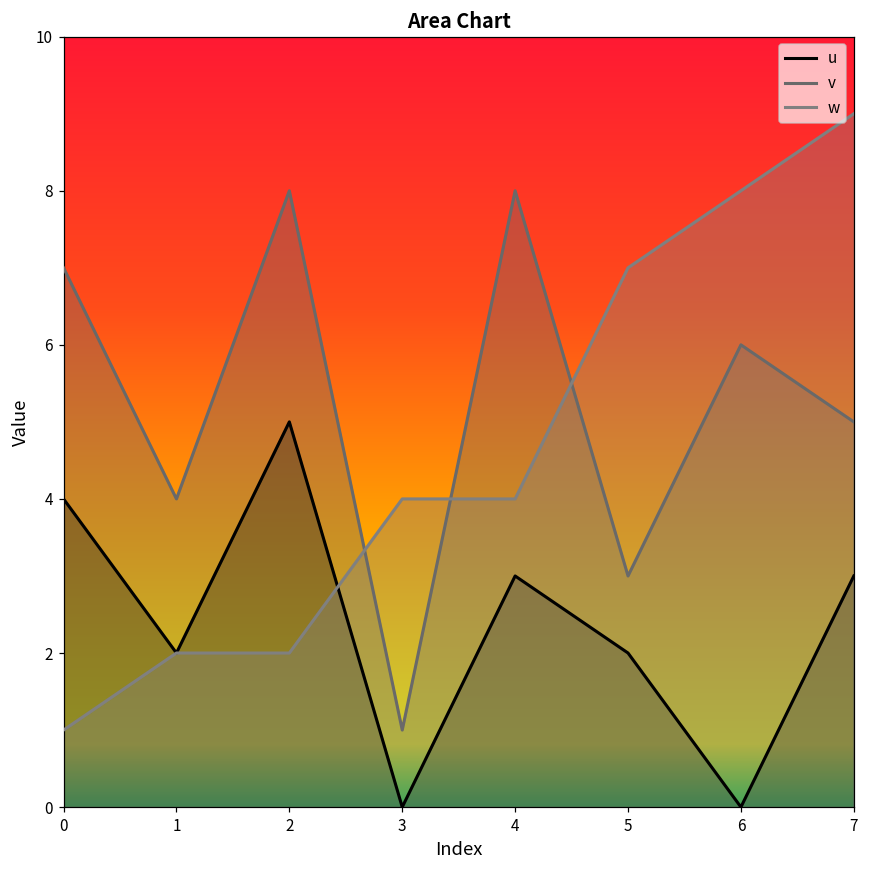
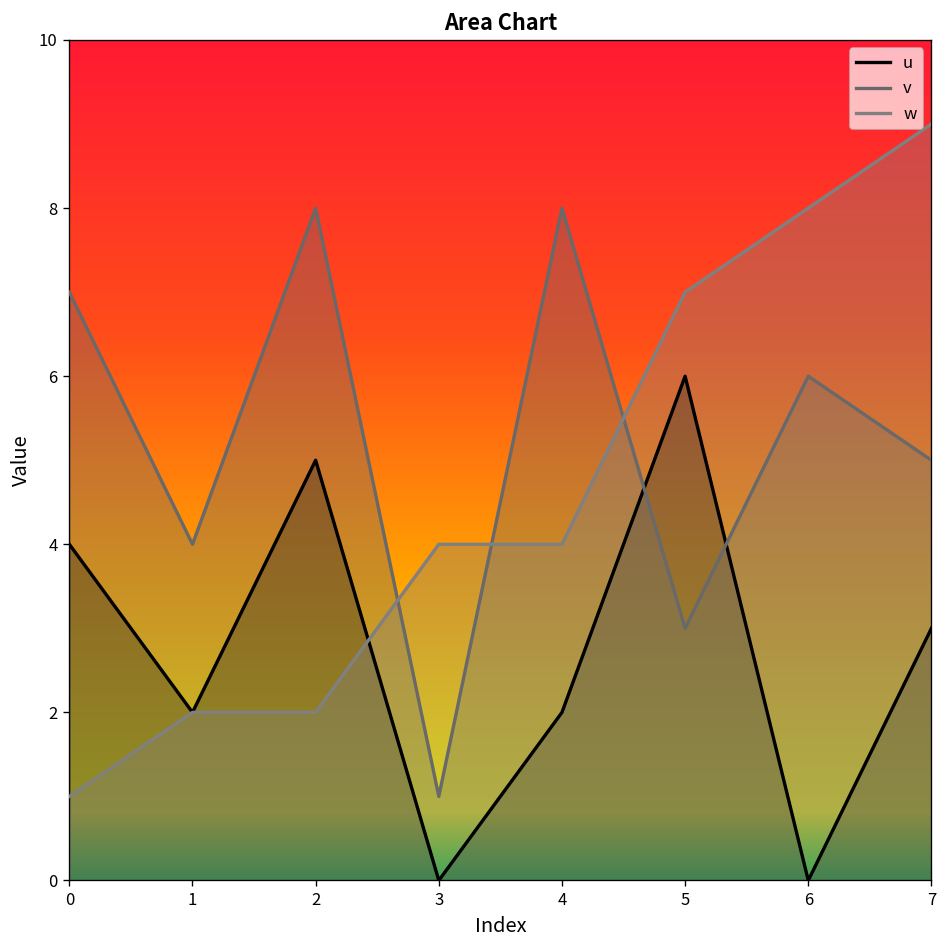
u, 4: 3 -> 2
u, 5: 2 -> 6
